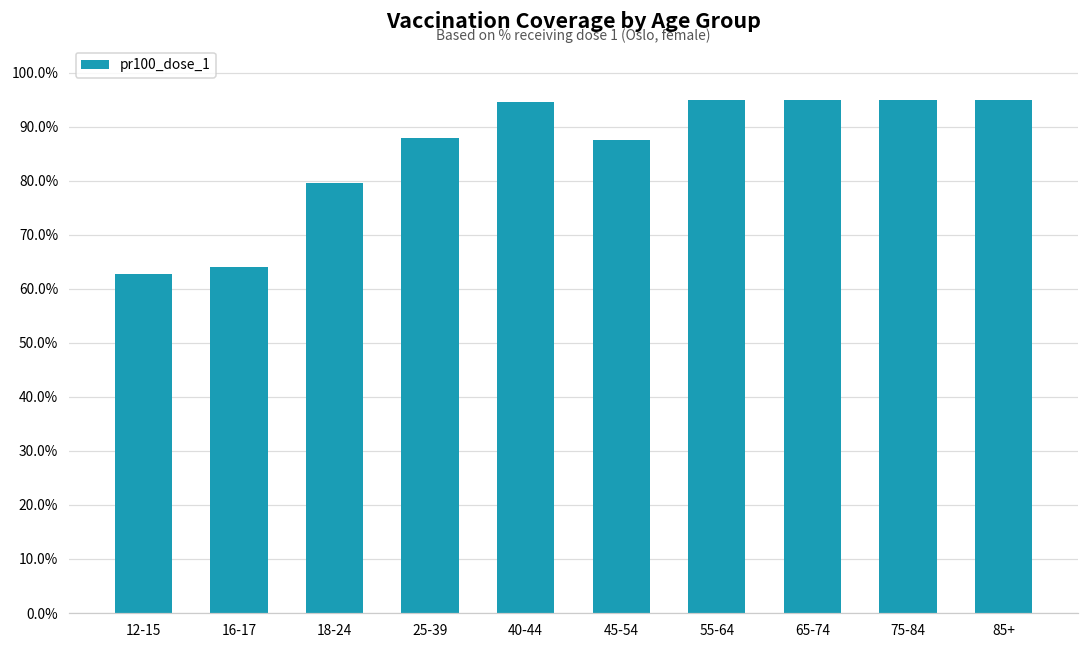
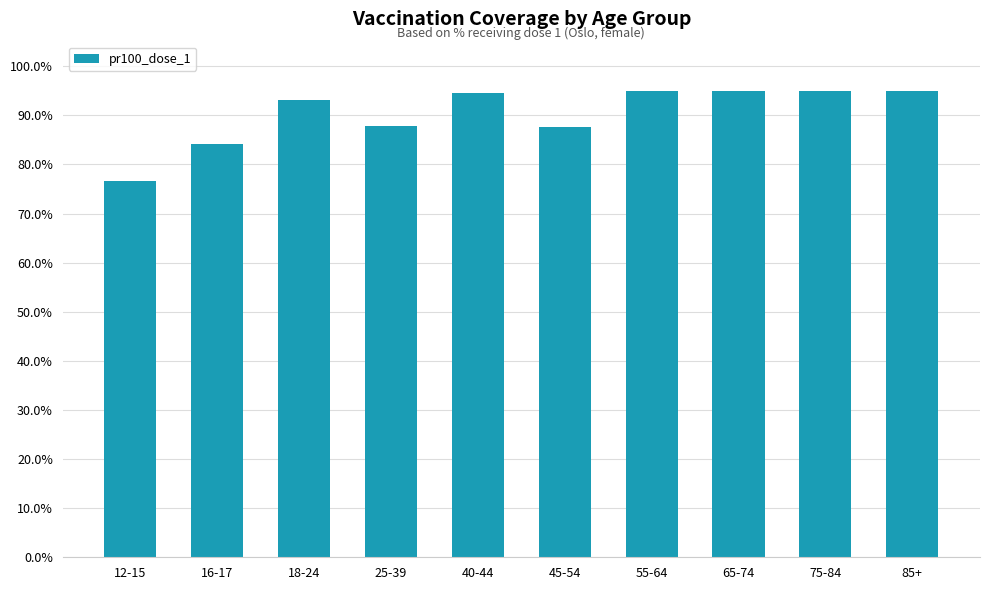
12-15: 63% -> 77%
16-17: 64% -> 84%
18-24: 80% -> 93%
